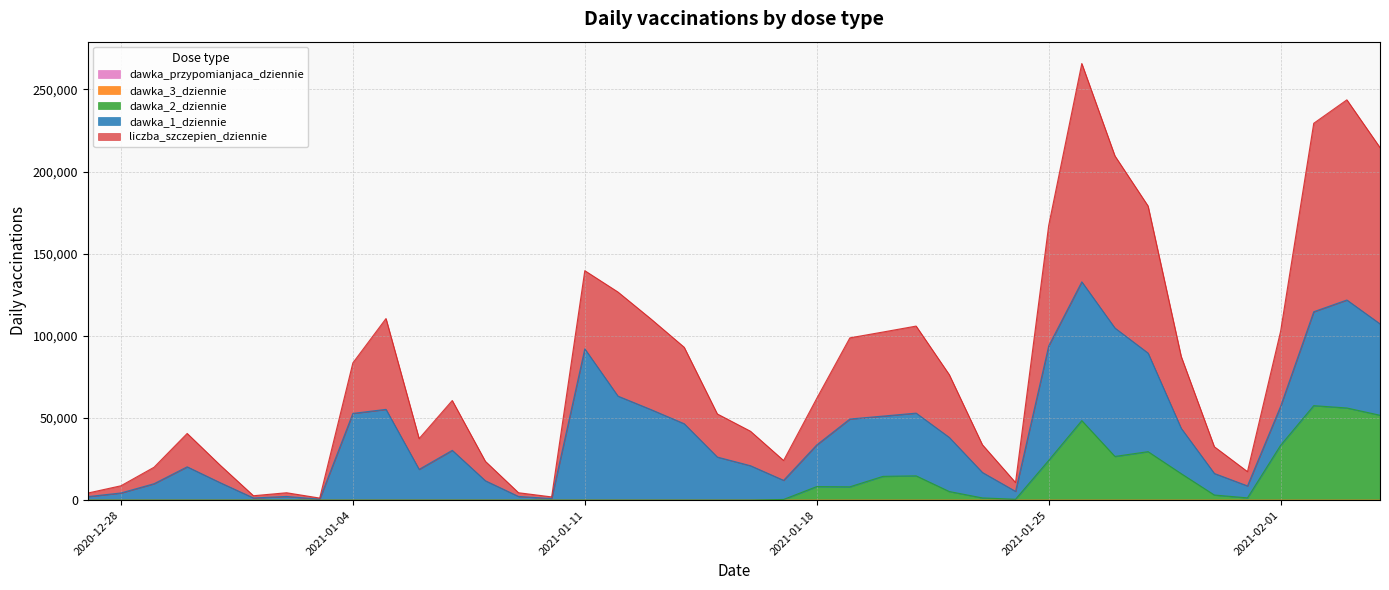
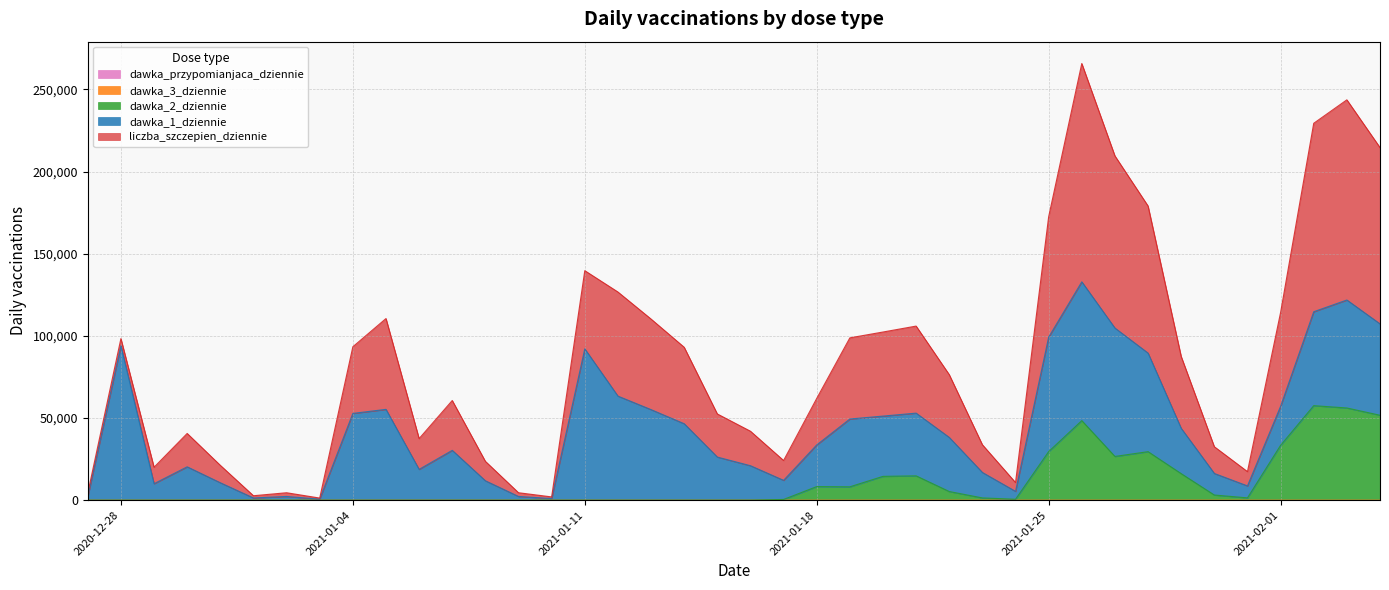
dawka_1_dziennie, 2020-12-28: 4,000 -> 94,000
liczba_szczepien_dziennie, 2021-01-04: 31,000 -> 41,000
dawka_2_dziennie, 2021-01-25: 24,000 -> 30,000
liczba_szczepien_dziennie, 2021-02-01: 46,000 -> 57,000
